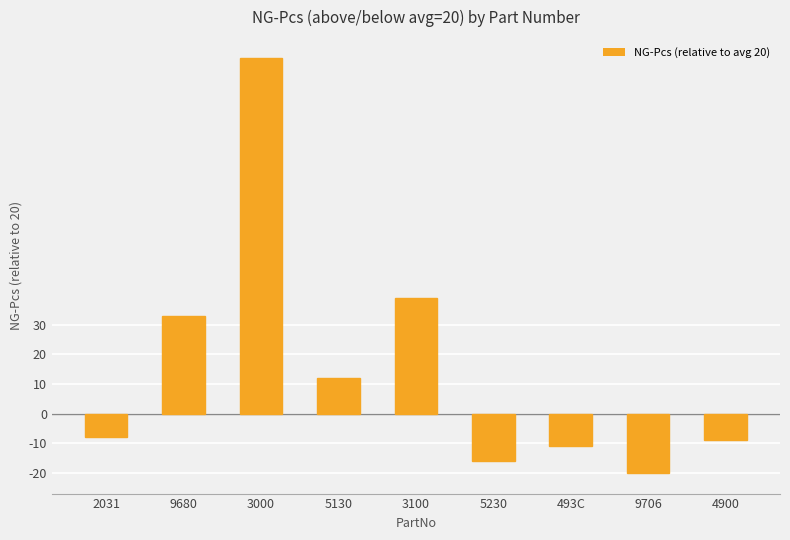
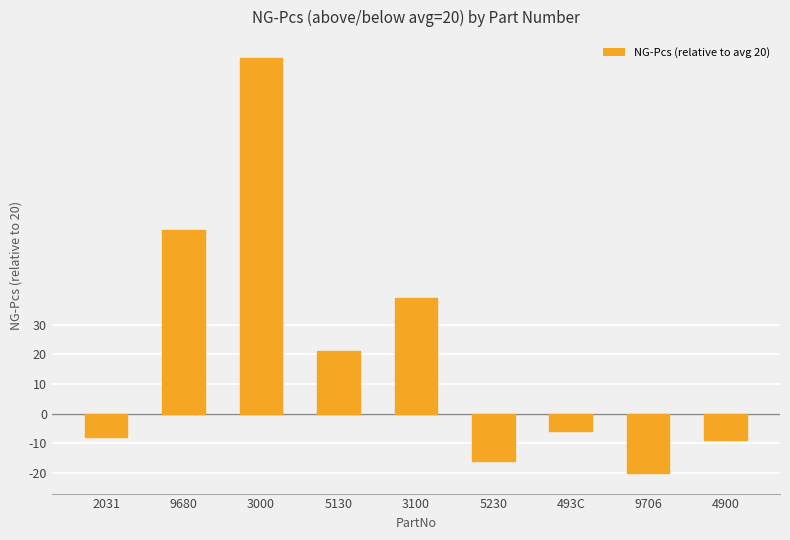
9680: 33 -> 62
5130: 12 -> 21
493C: -11 -> -6
